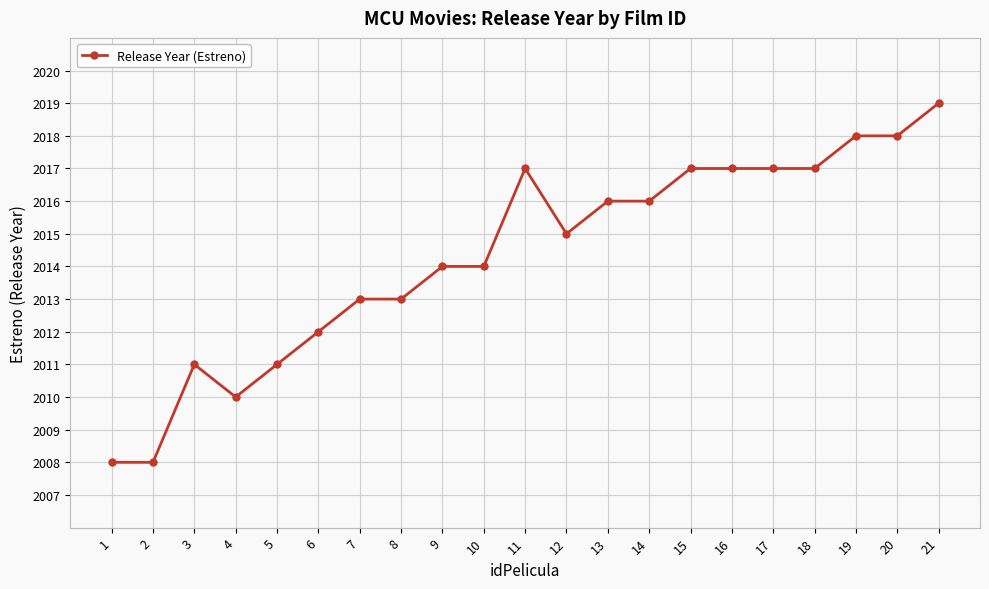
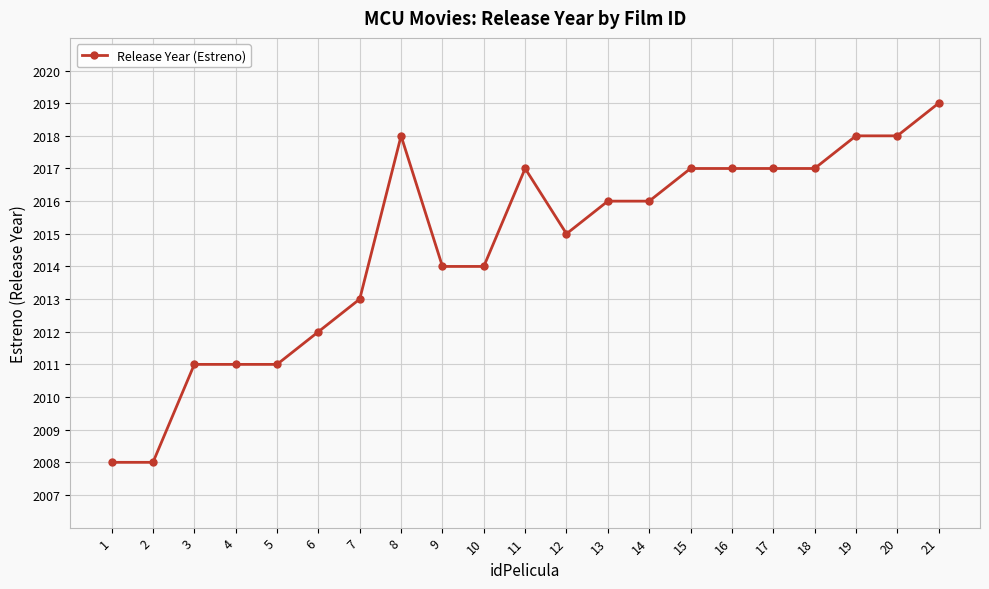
4: 2010 -> 2011
8: 2013 -> 2018
